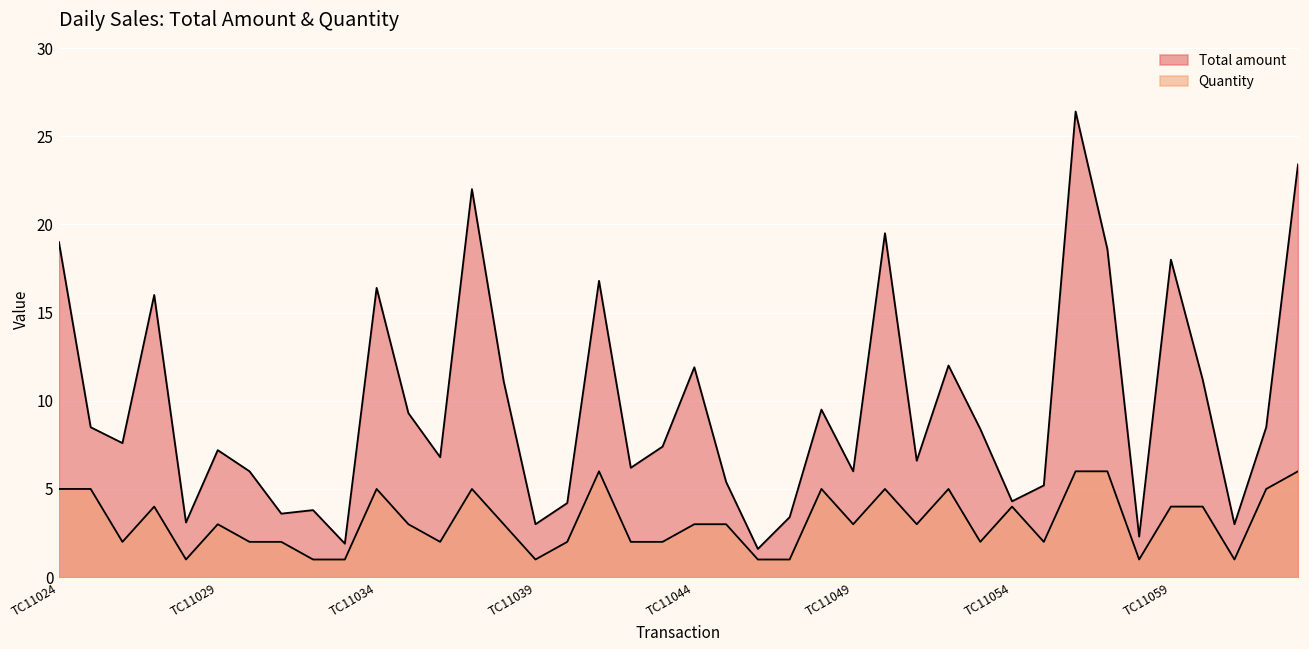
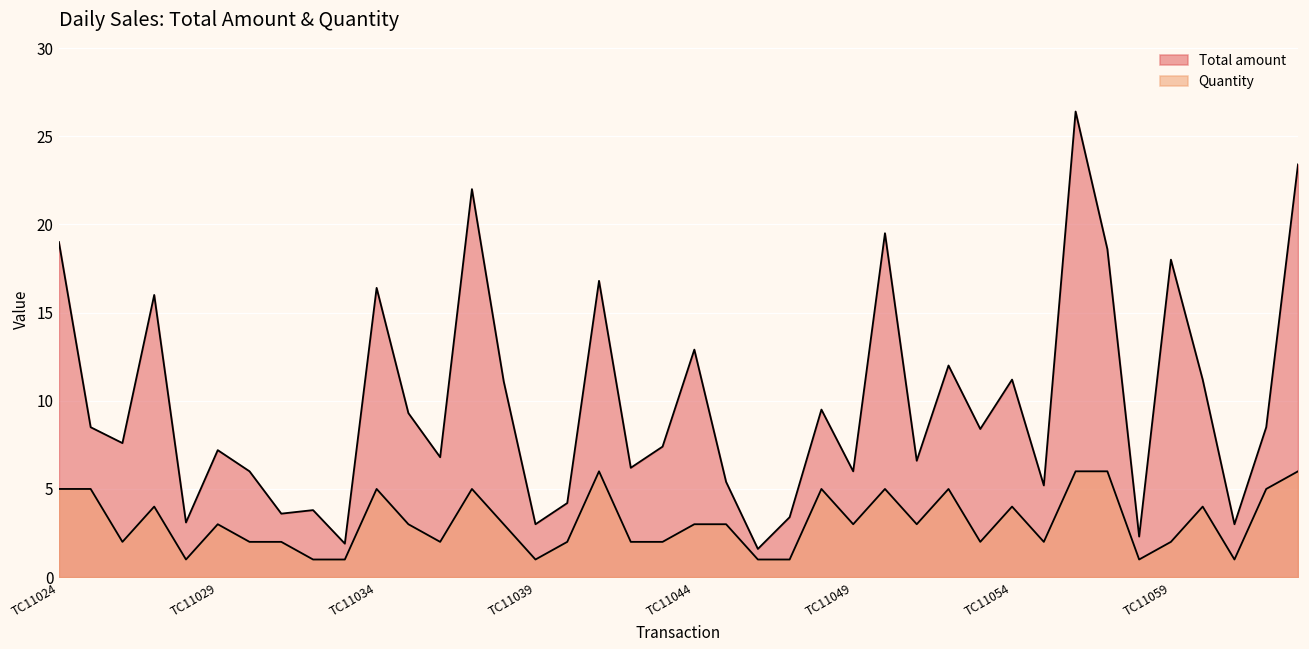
Total amount, TC11044: 11.9 -> 12.9
Total amount, TC11054: 4.3 -> 11.2
Quantity, TC11059: 4 -> 2
